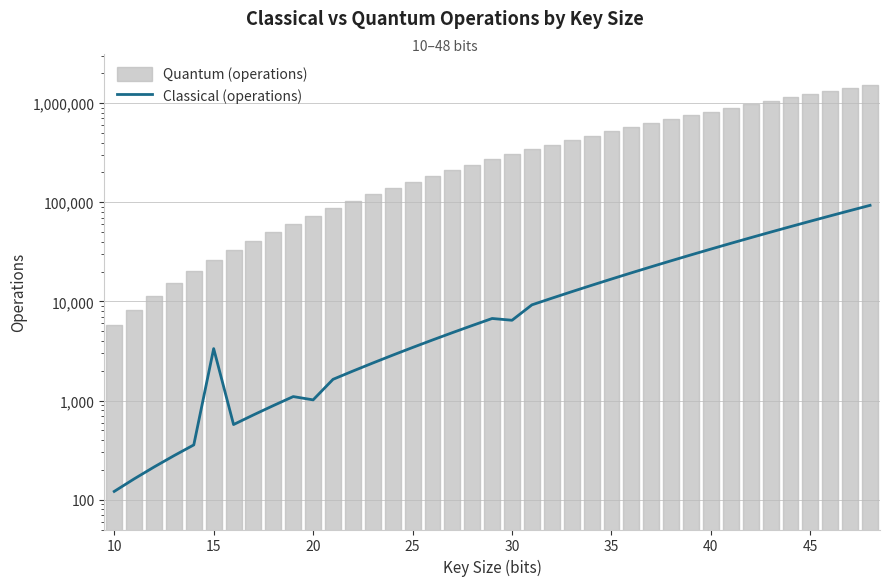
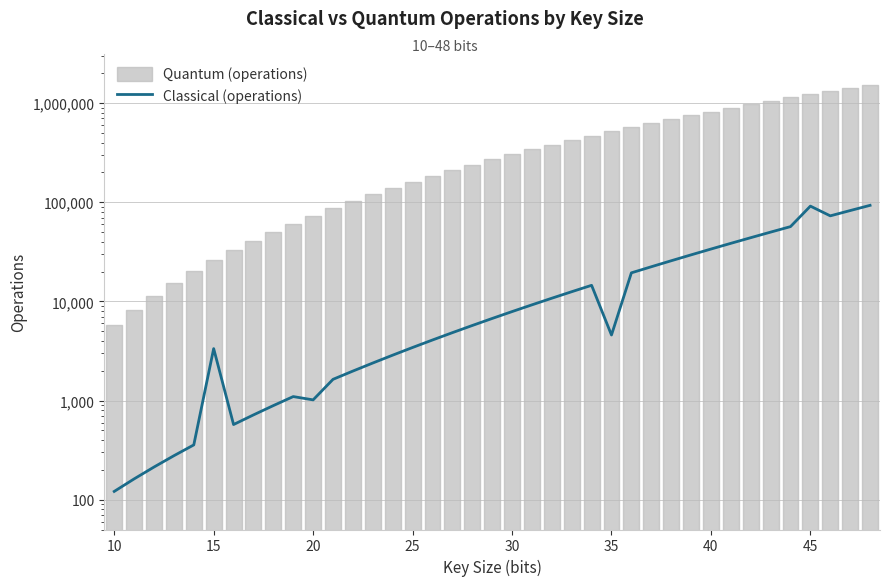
Classical (operations), 30: 6,000 -> 8,000
Classical (operations), 35: 17,000 -> 5,000
Classical (operations), 45: 60,000 -> 90,000
